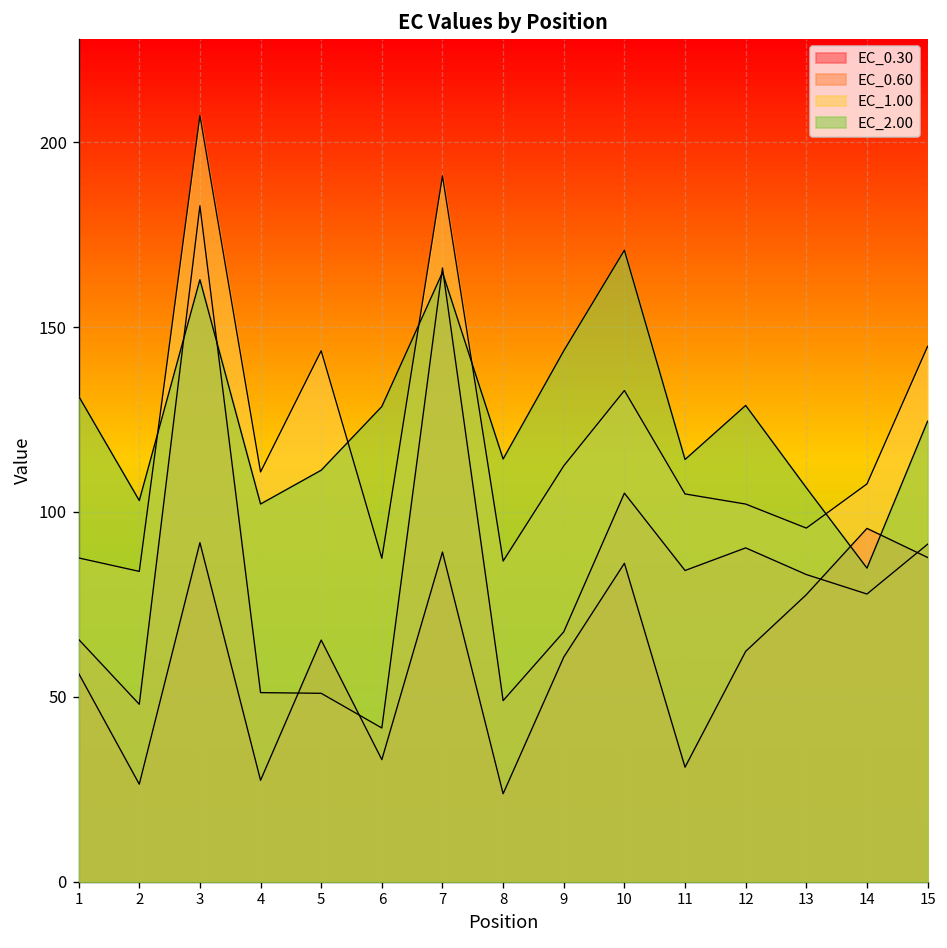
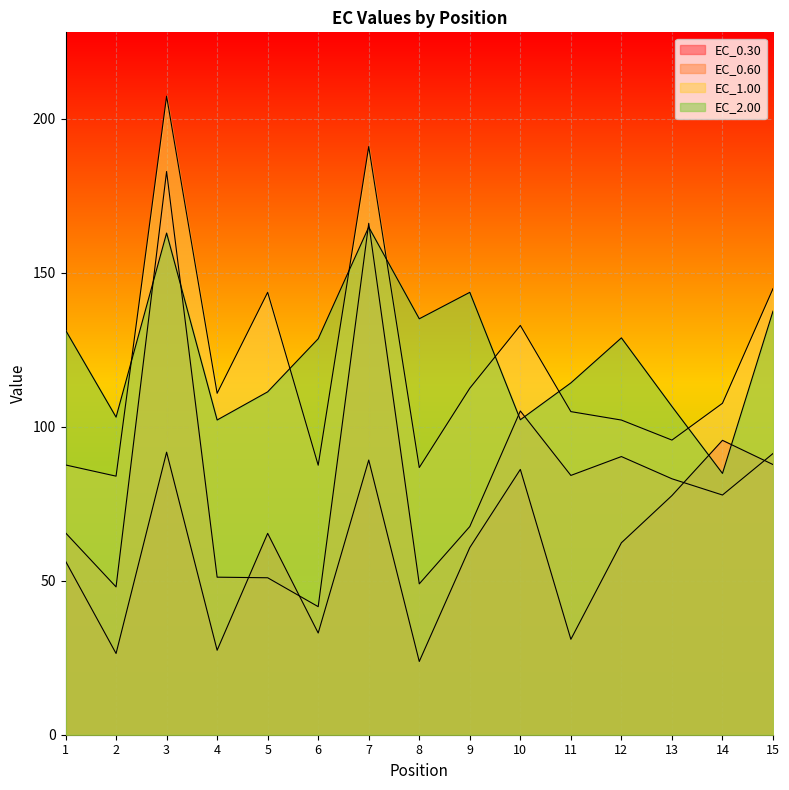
EC_2.00, 8: 114 -> 135
EC_2.00, 10: 171 -> 102
EC_2.00, 15: 125 -> 137
